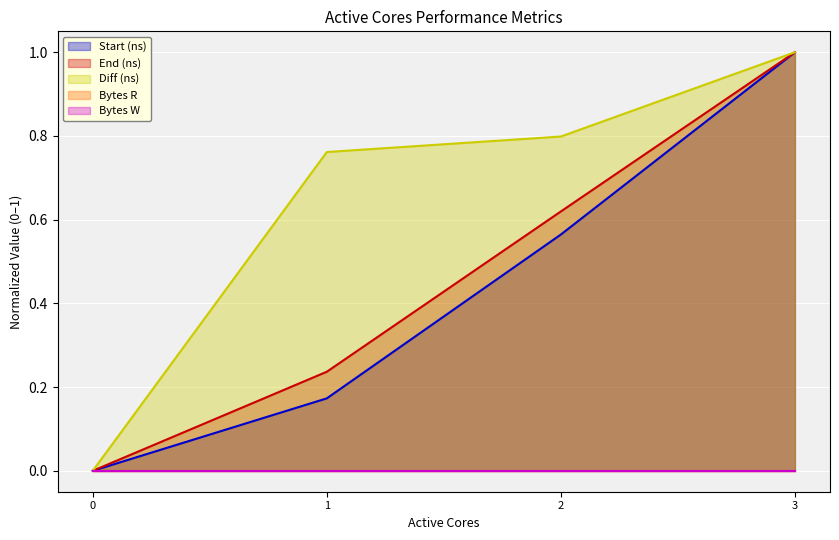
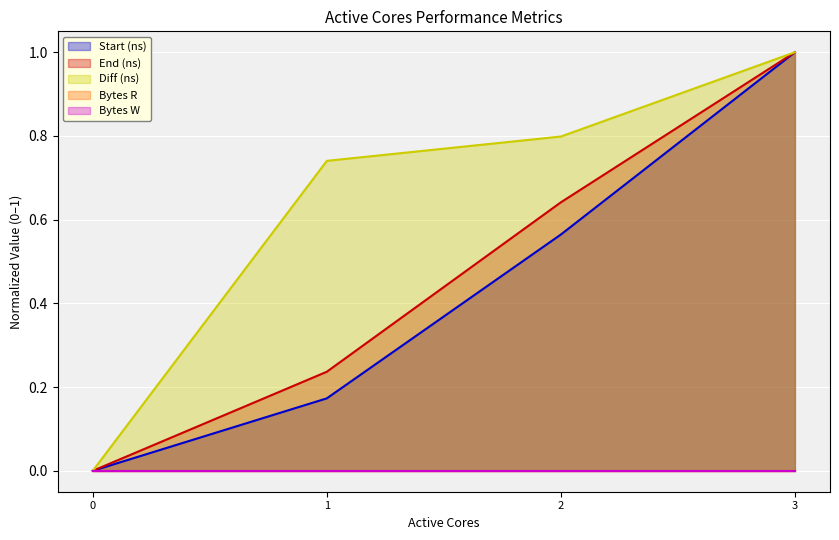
Diff (ns), 1: 0.76 -> 0.74
End (ns), 2: 0.62 -> 0.64
